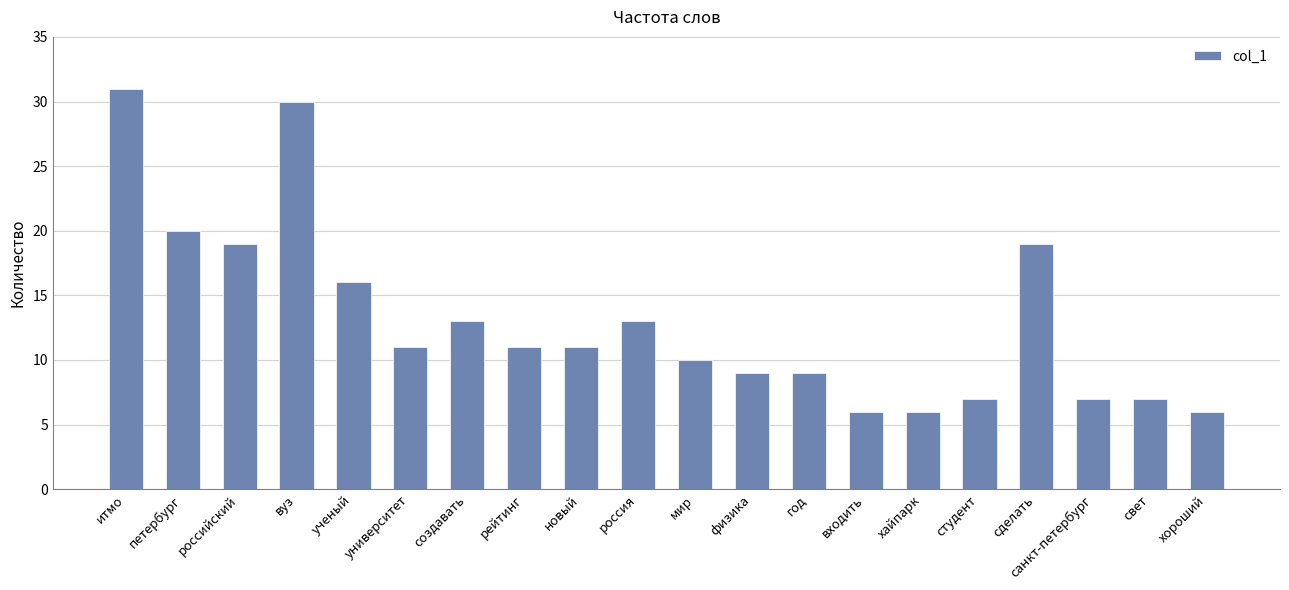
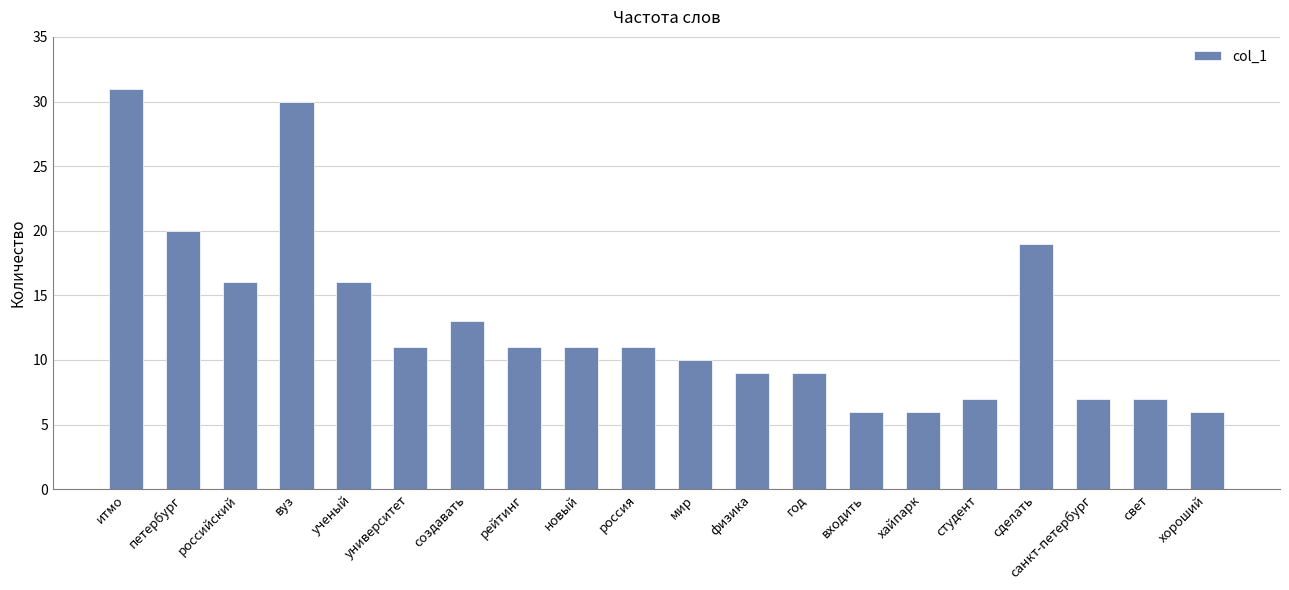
российский: 19 -> 16
россия: 13 -> 11
